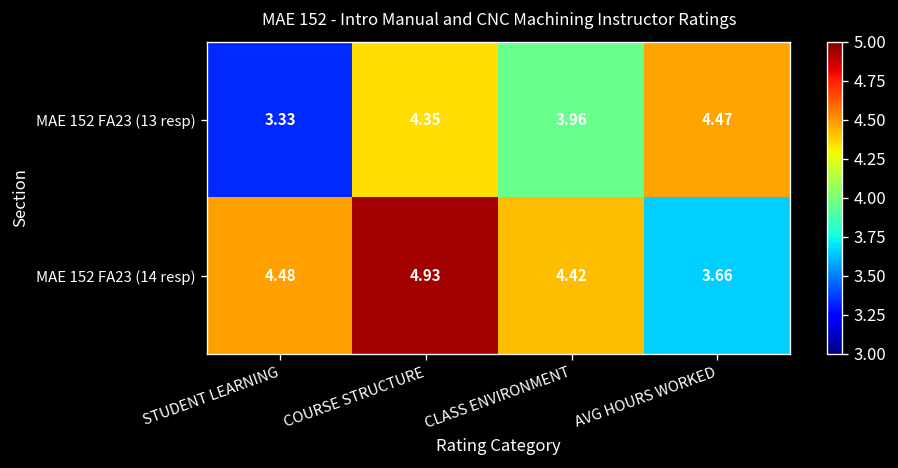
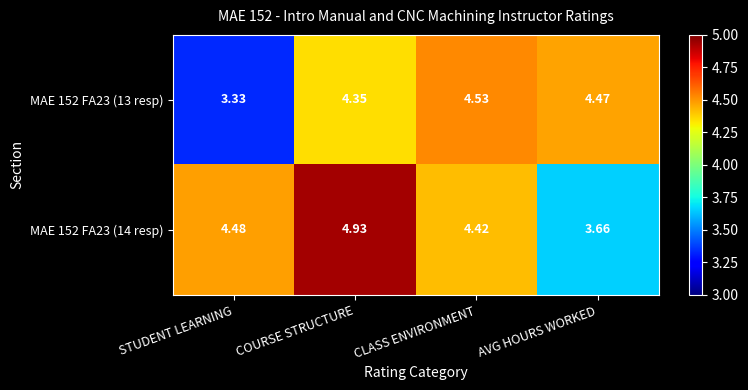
MAE 152 FA23 (13 resp), CLASS ENVIRONMENT: 3.96 -> 4.53
